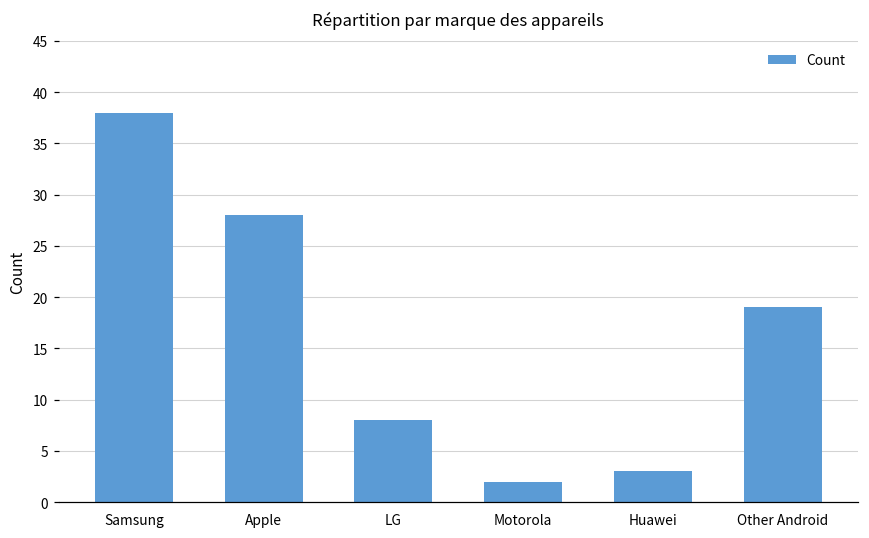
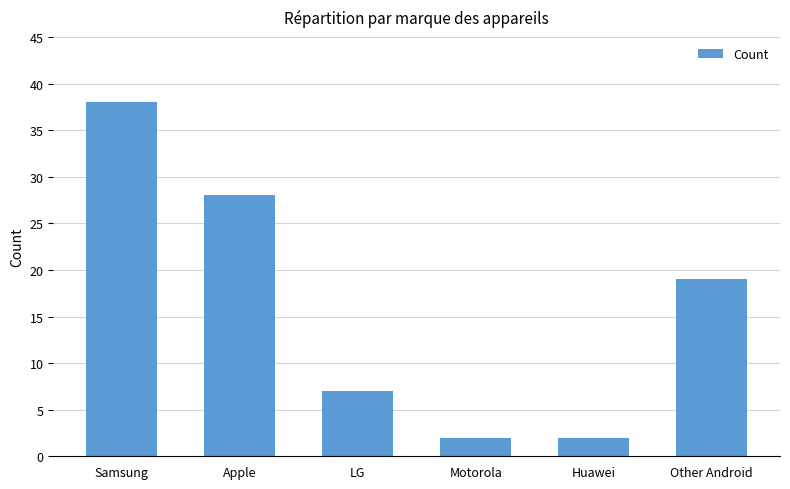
LG: 8 -> 7
Huawei: 3 -> 2
